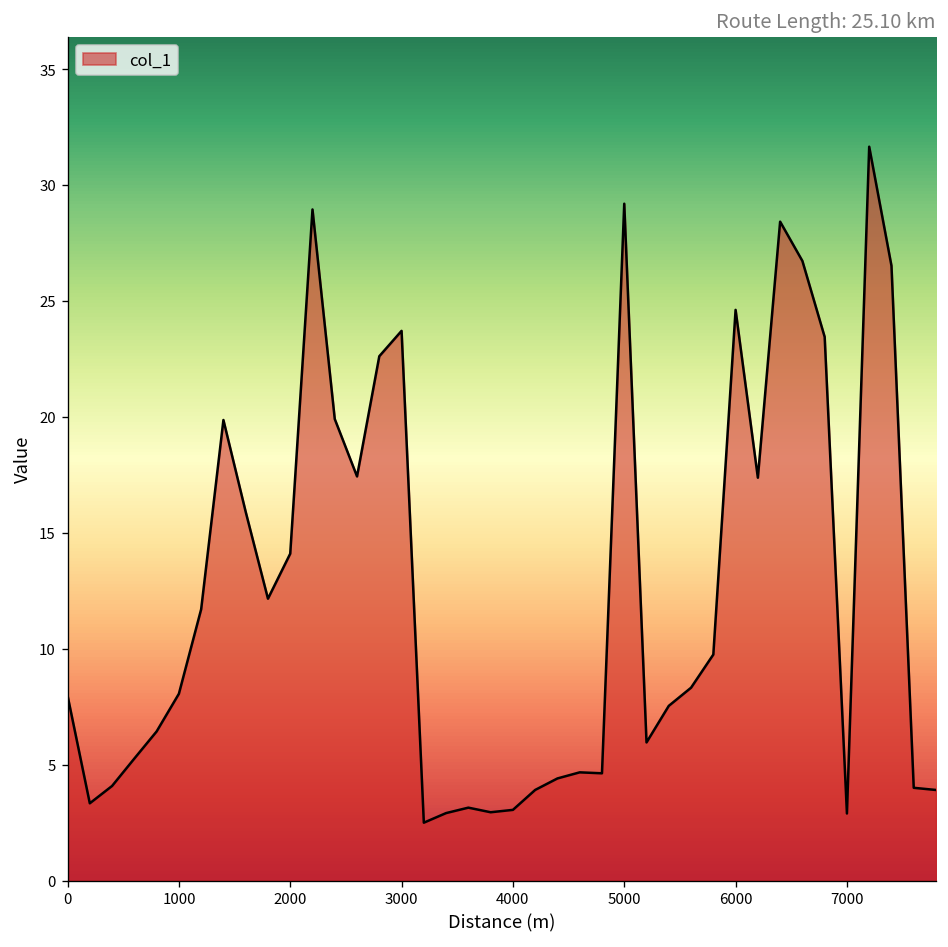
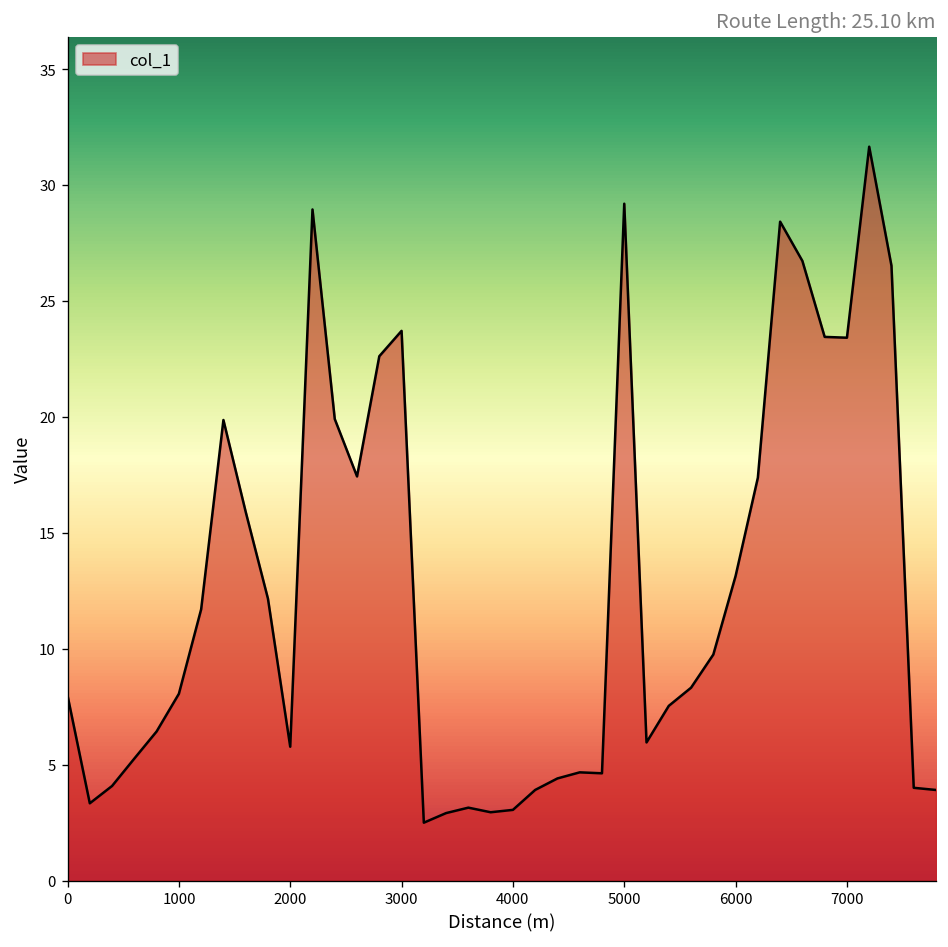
2000: 14.1 -> 5.8
6000: 24.6 -> 13.1
7000: 2.9 -> 23.4
